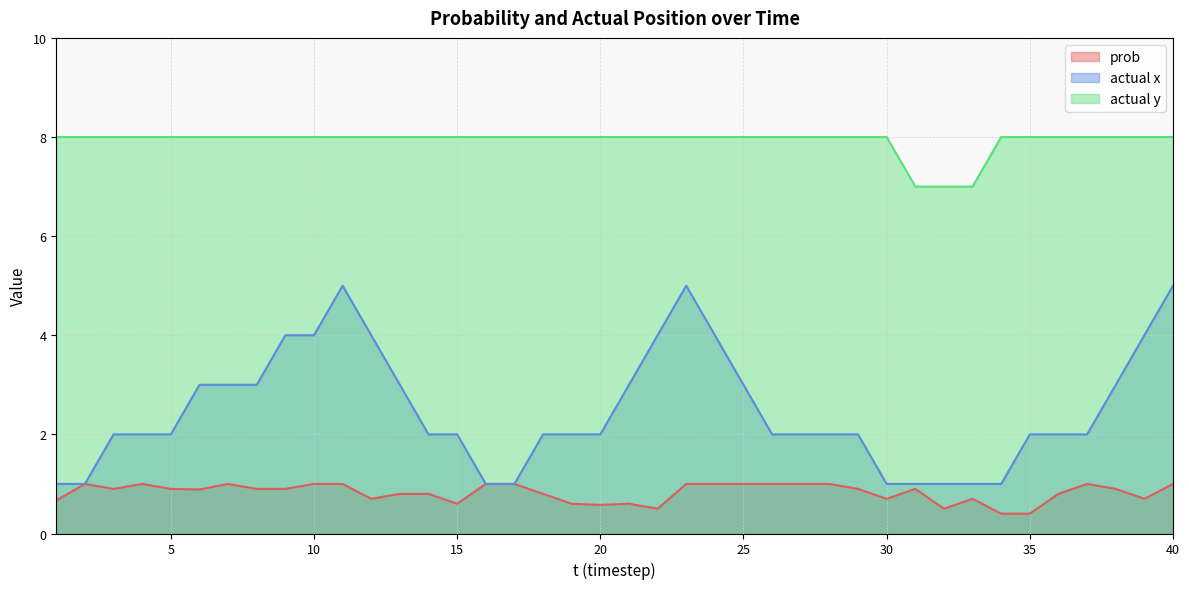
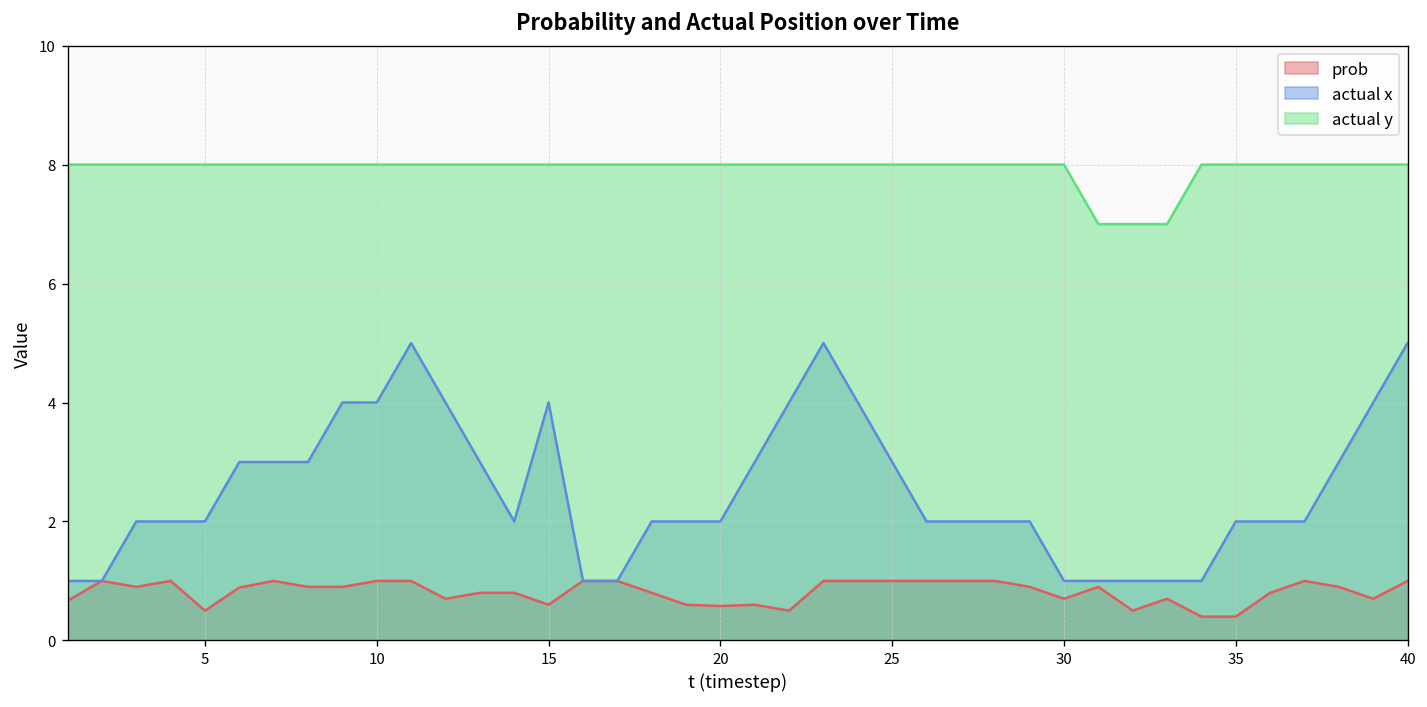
prob, 5: 0.9 -> 0.5
actual x, 15: 2 -> 4
